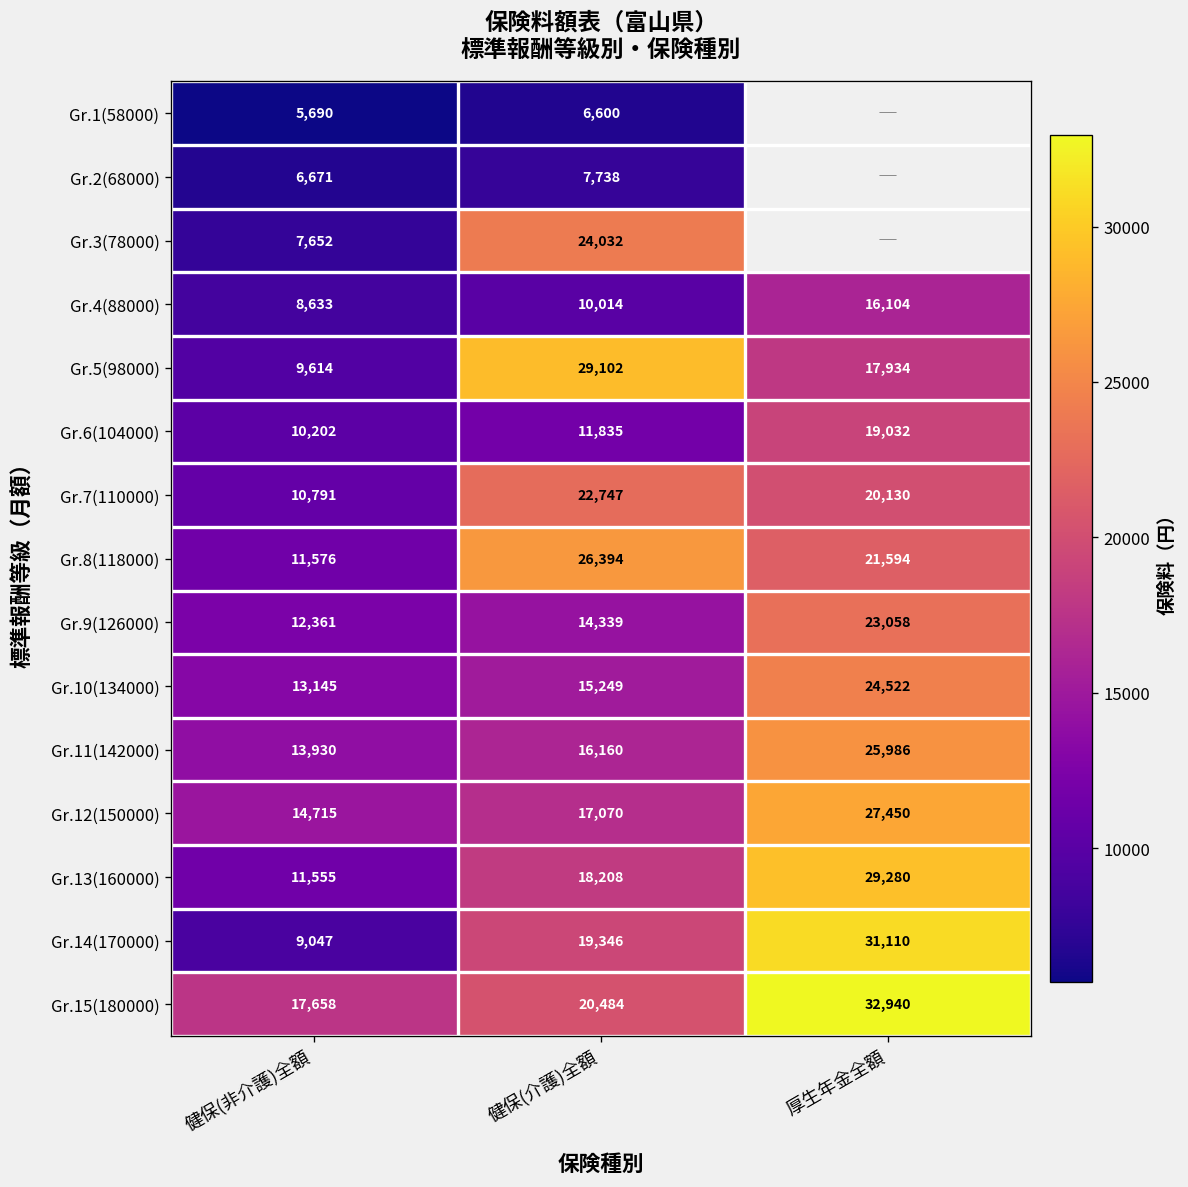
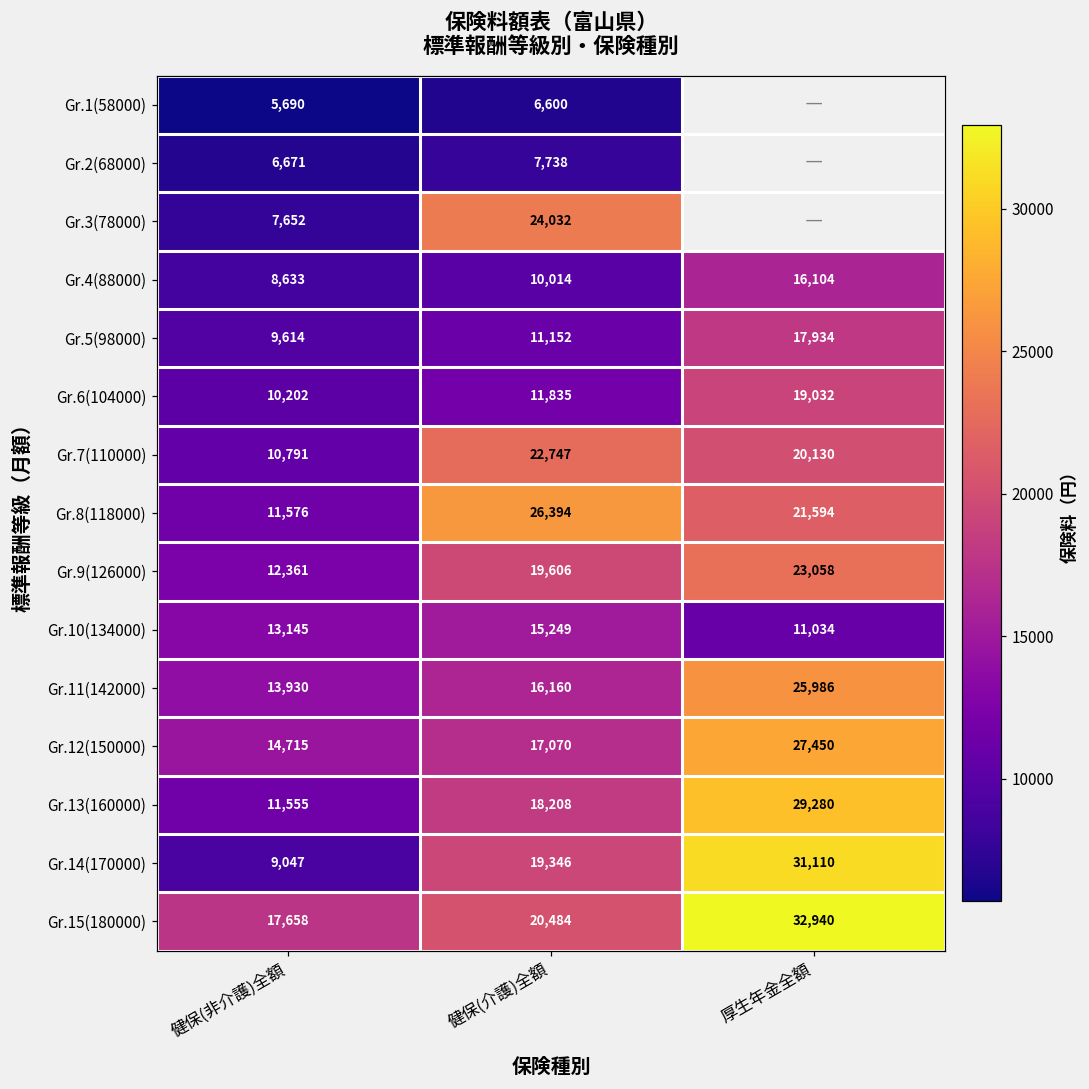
Gr.5(98000), 健保(介護)全額: 29,102 -> 11,152
Gr.9(126000), 健保(介護)全額: 14,339 -> 19,606
Gr.10(134000), 厚生年金全額: 24,522 -> 11,034
